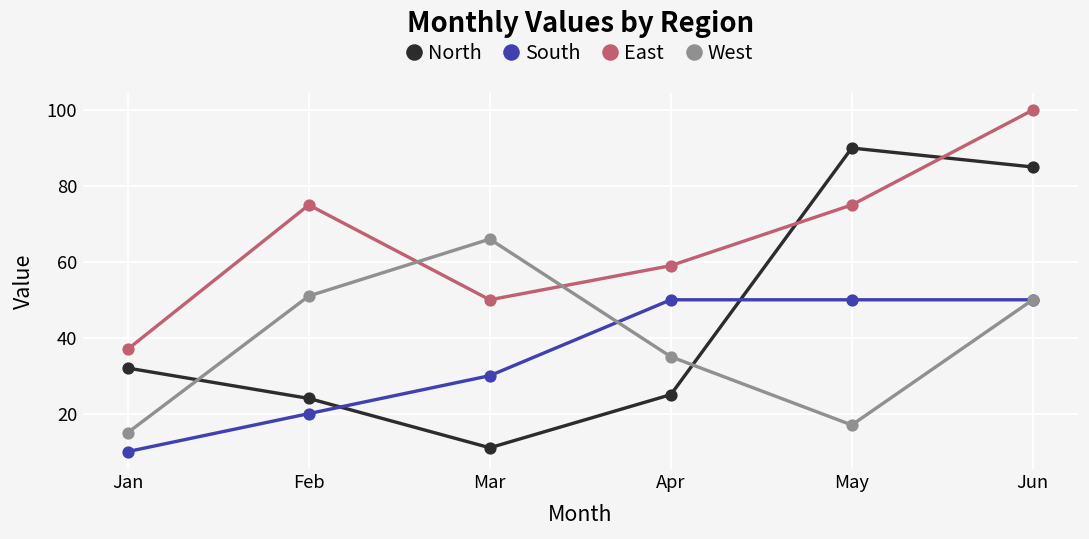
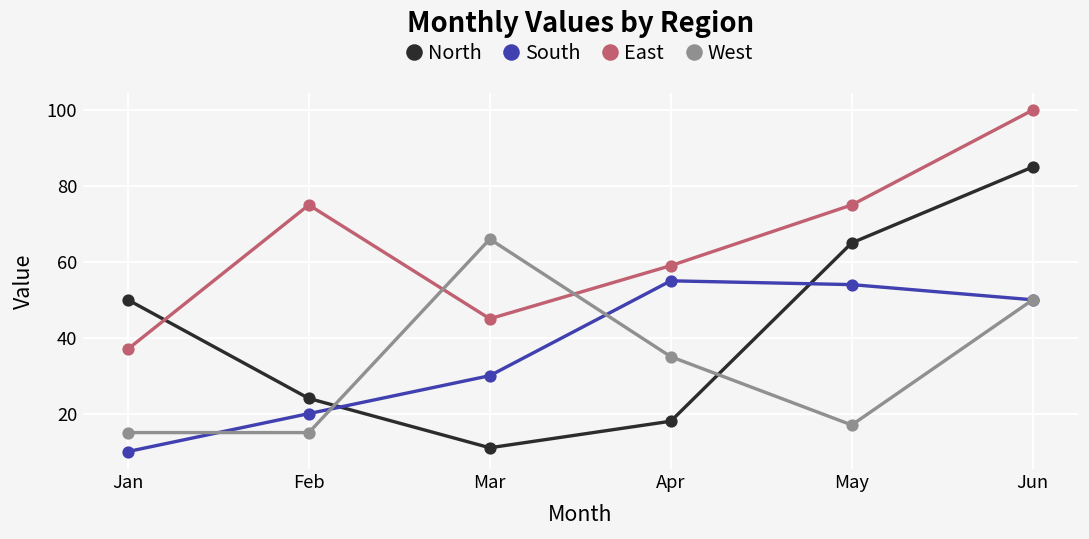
North, Jan: 32 -> 50
West, Feb: 51 -> 15
East, Mar: 50 -> 45
North, Apr: 25 -> 18
South, Apr: 50 -> 55
North, May: 90 -> 65
South, May: 50 -> 54
